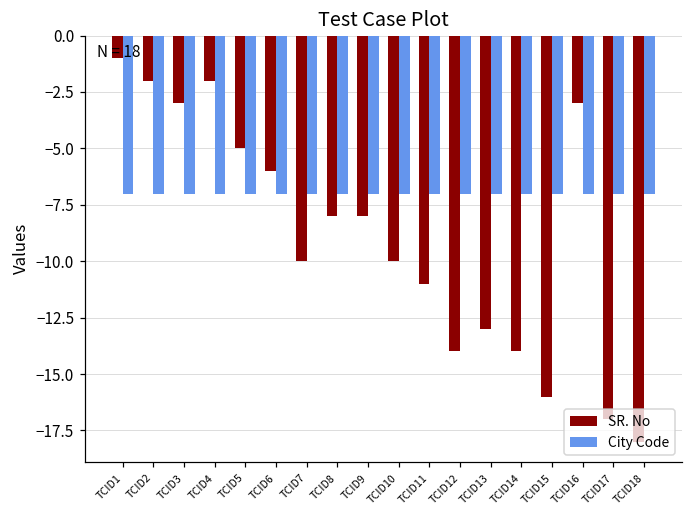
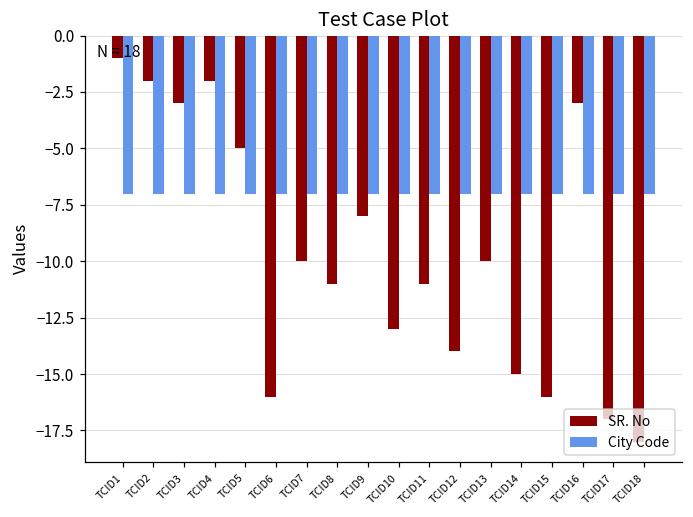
SR. No, TCID6: -6.0 -> -16.0
SR. No, TCID8: -8.0 -> -11.0
SR. No, TCID10: -10.0 -> -13.0
SR. No, TCID13: -13.0 -> -10.0
SR. No, TCID14: -14.0 -> -15.0
